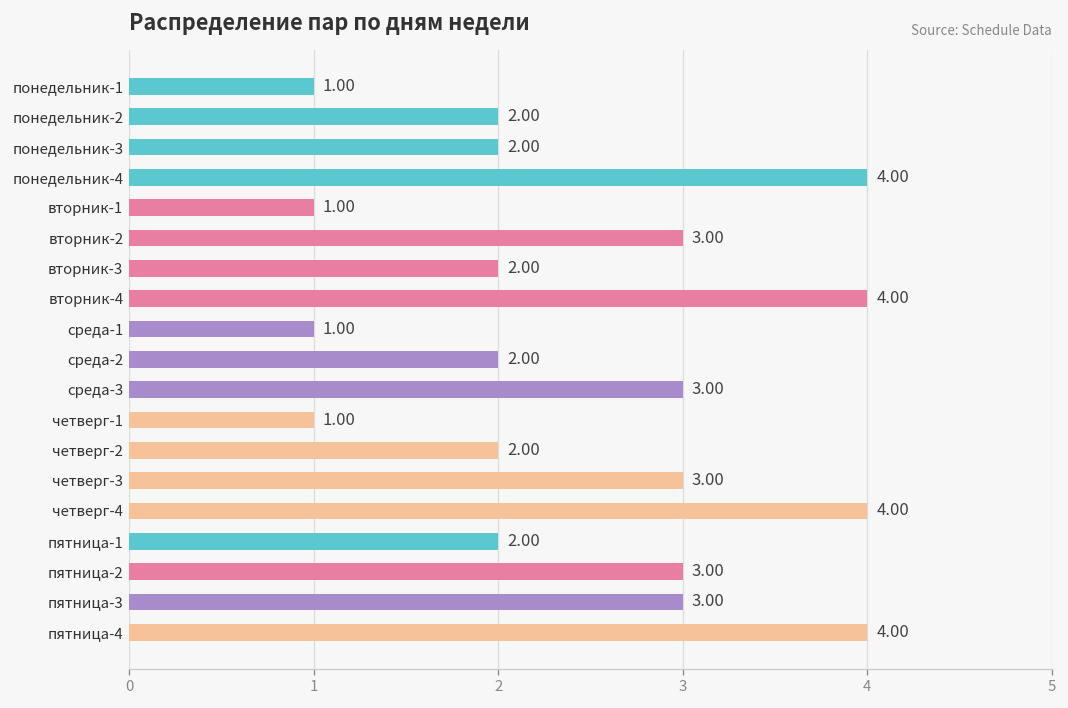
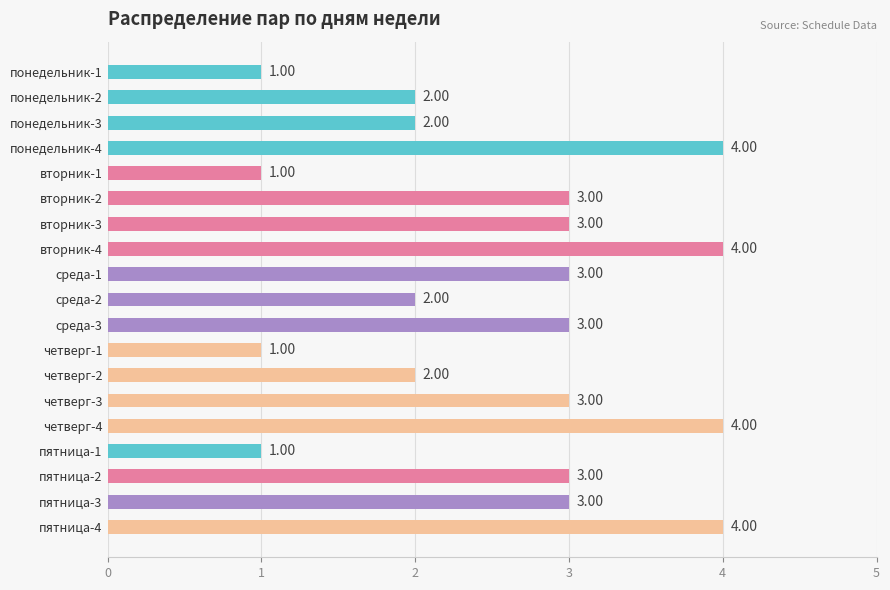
вторник-3: 2.00 -> 3.00
среда-1: 1.00 -> 3.00
пятница-1: 2.00 -> 1.00
